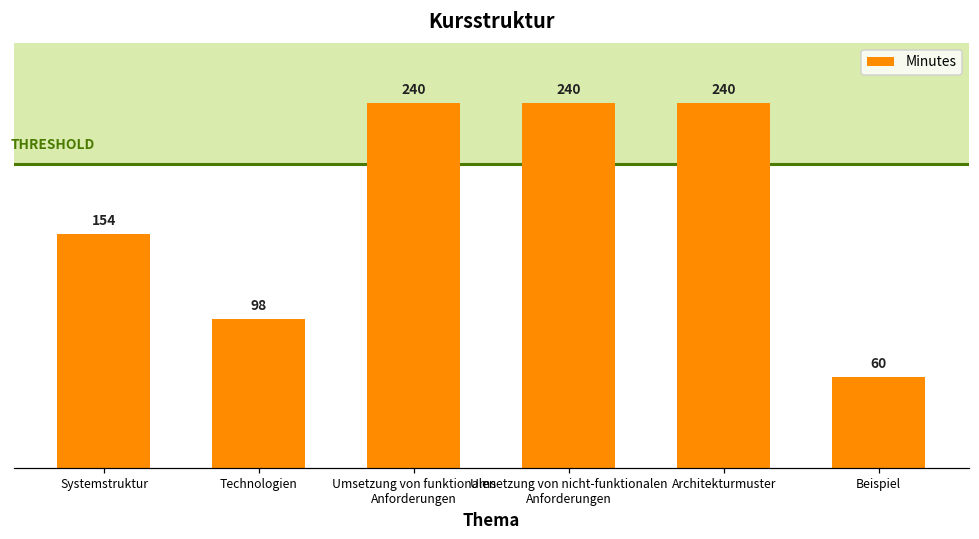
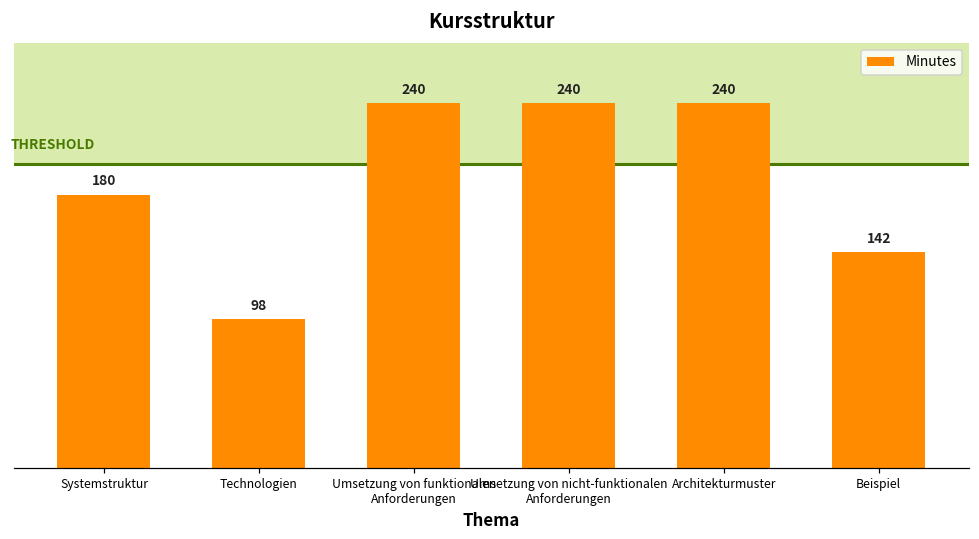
Systemstruktur: 154 -> 180
Beispiel: 60 -> 142
